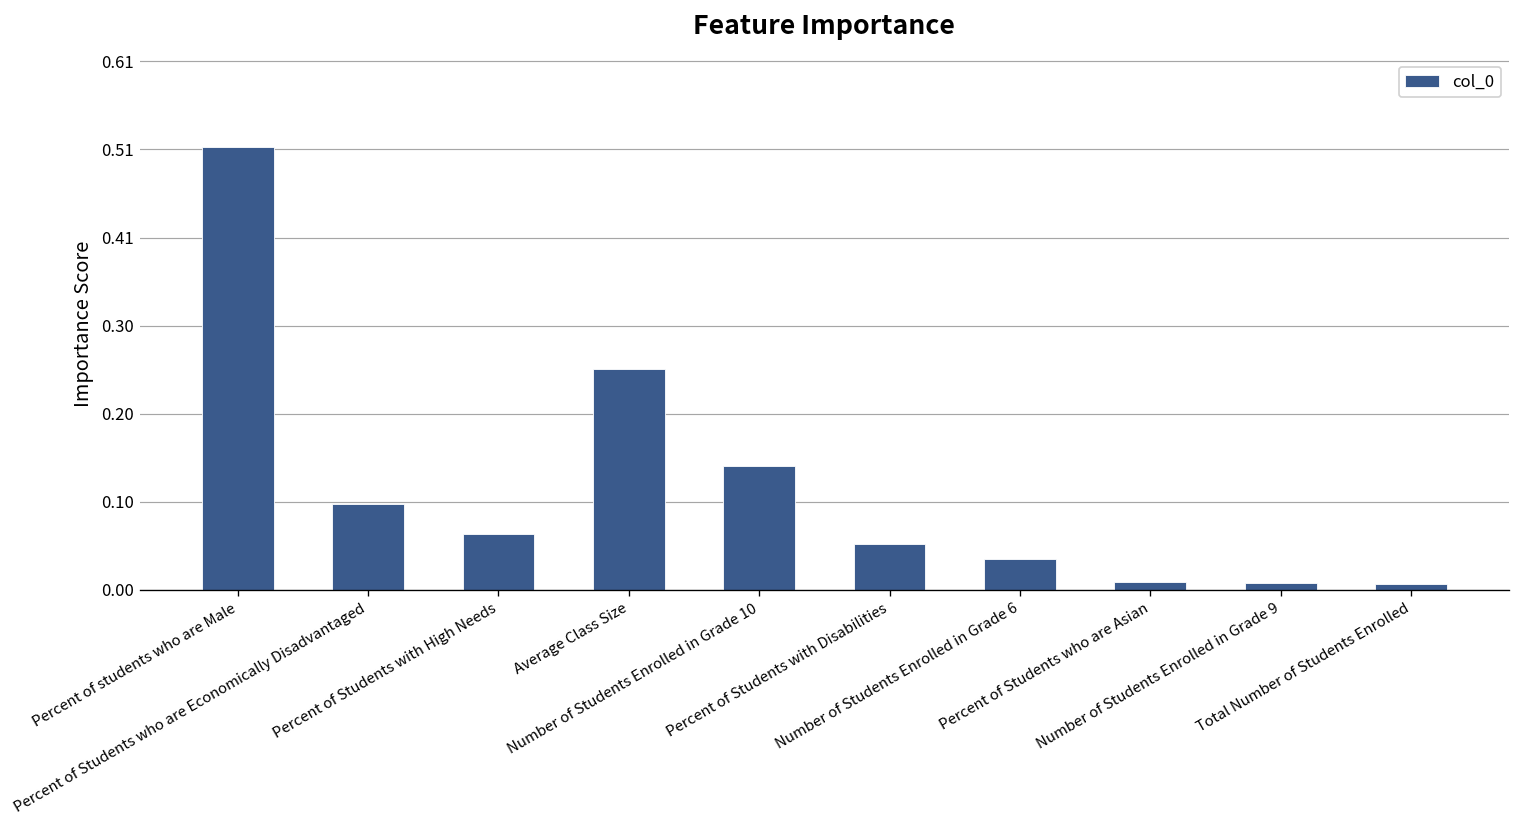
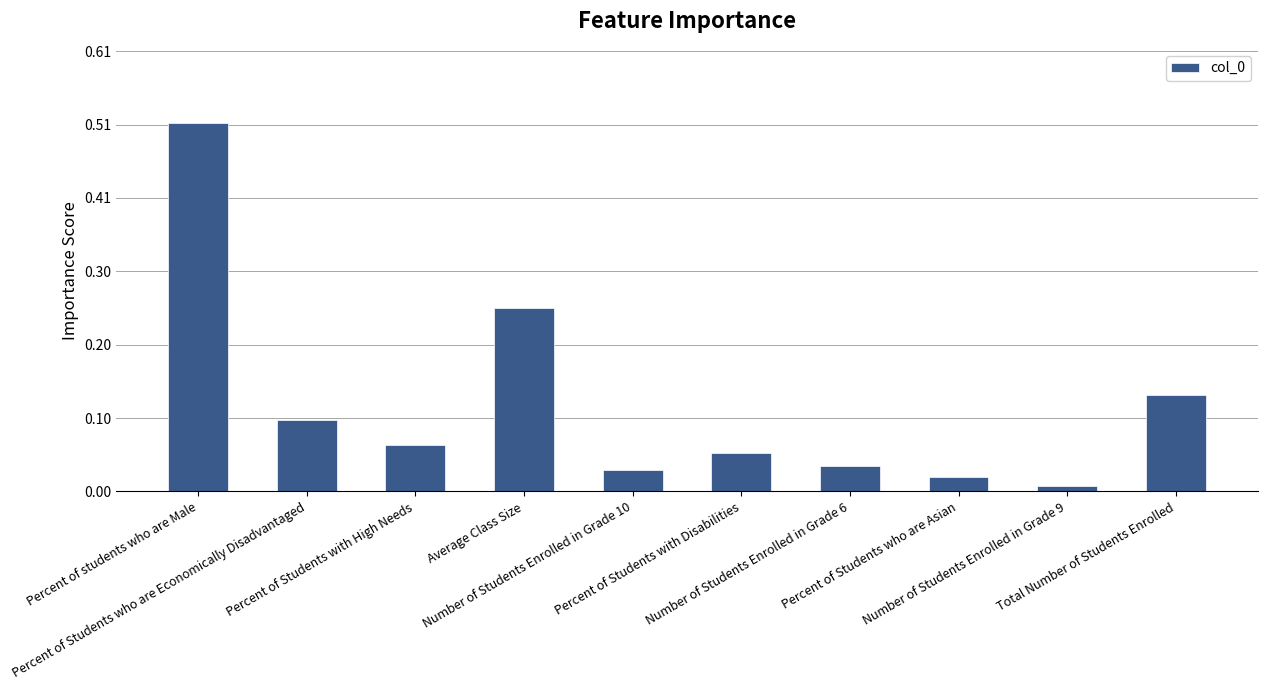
Number of Students Enrolled in Grade 10: 0.14 -> 0.03
Percent of Students who are Asian: 0.01 -> 0.02
Total Number of Students Enrolled: 0.01 -> 0.13
